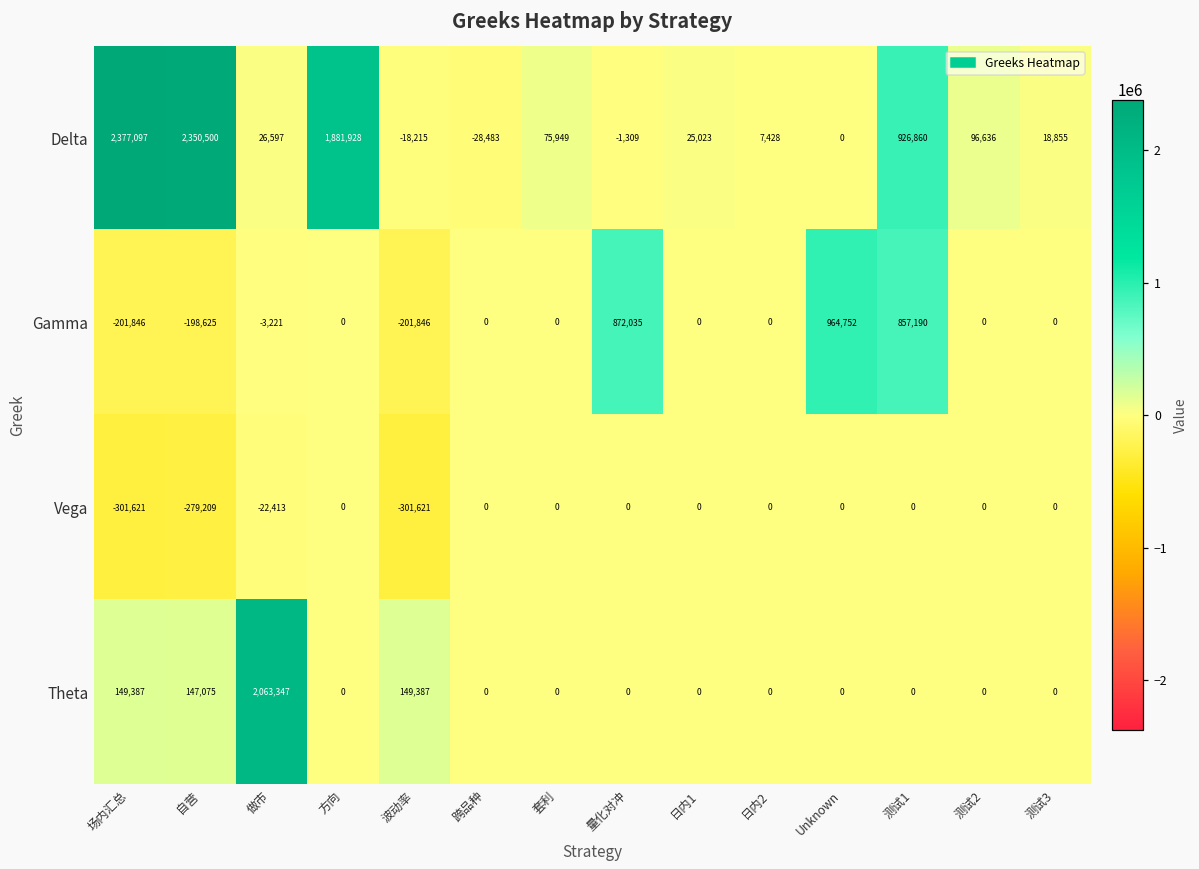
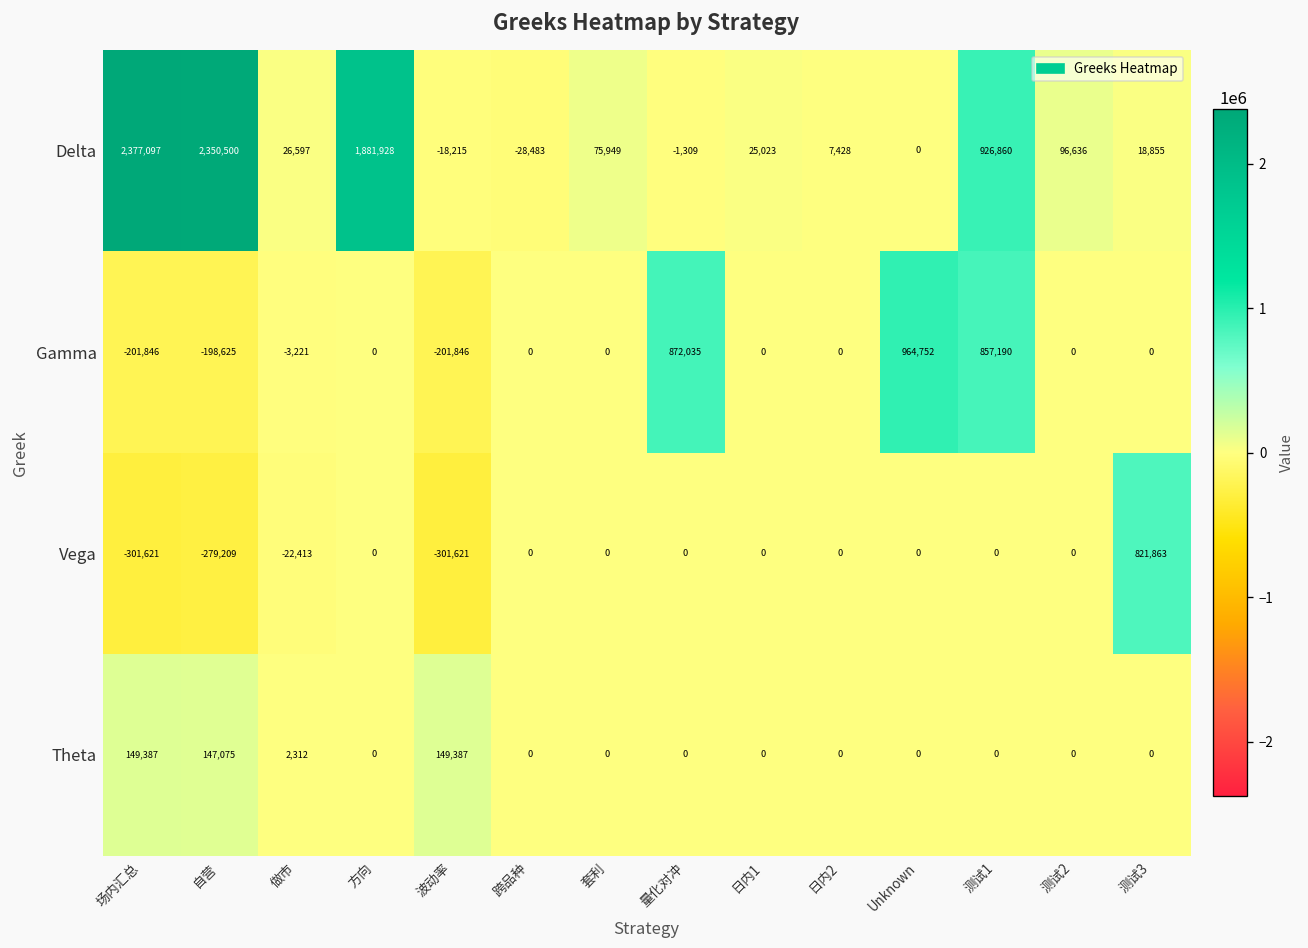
Vega, 测试3: 0 -> 821,863
Theta, 做市: 2,063,347 -> 2,312
